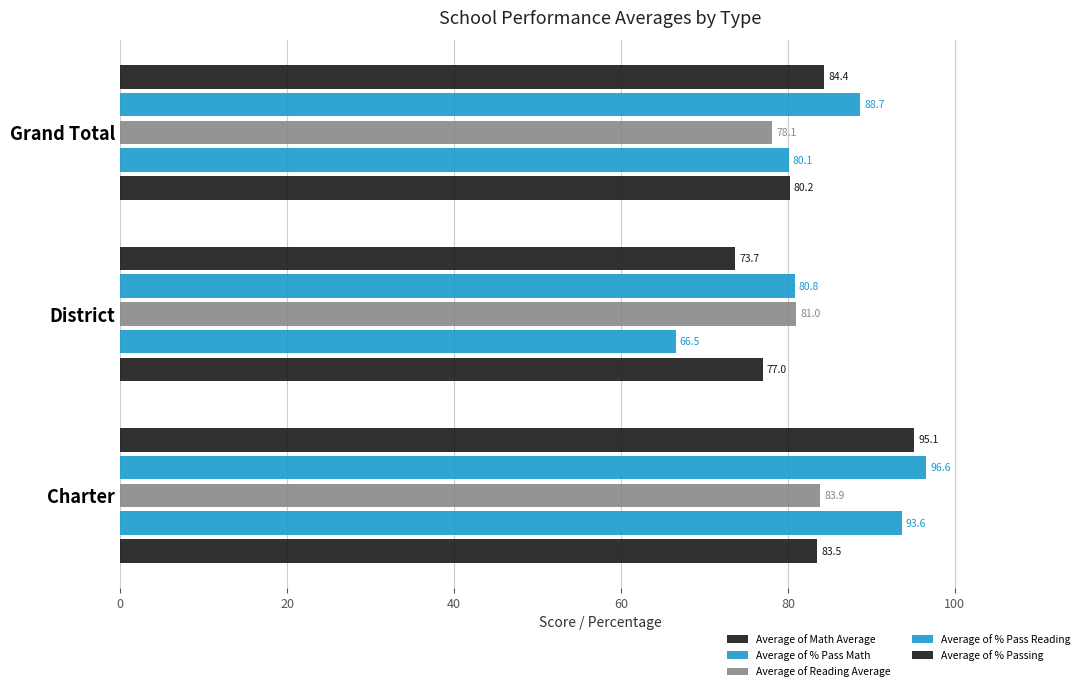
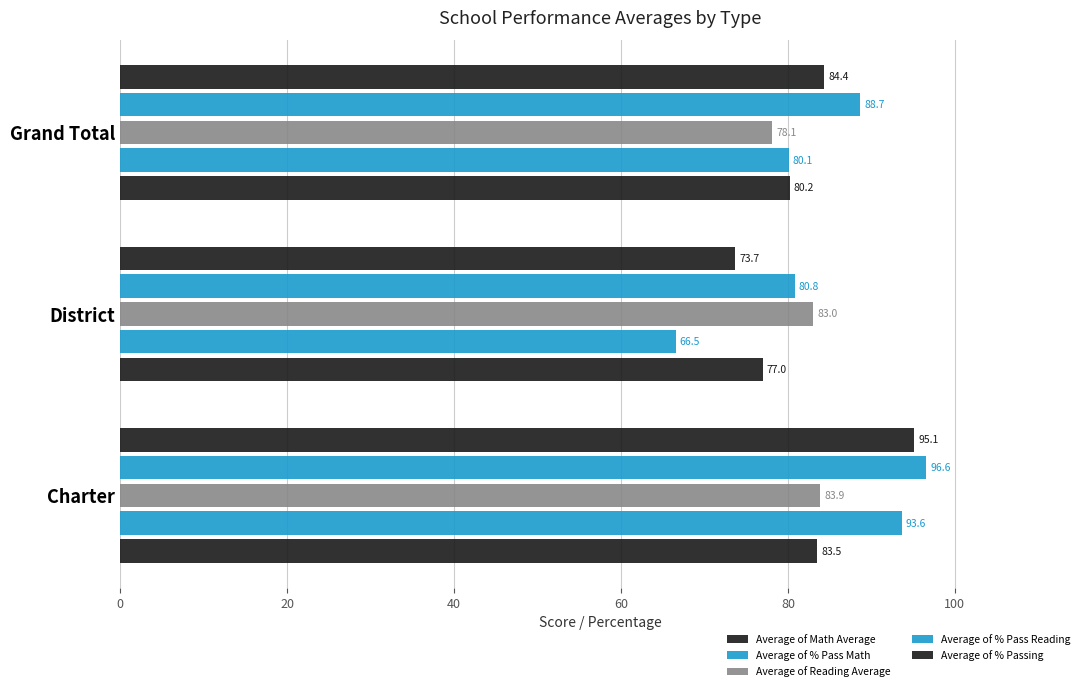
Average of Reading Average, District: 81.0 -> 83.0
